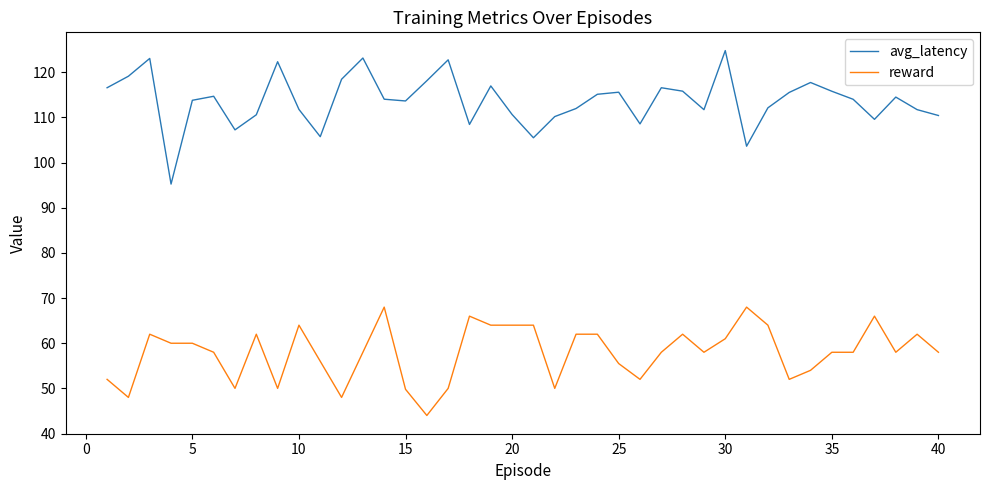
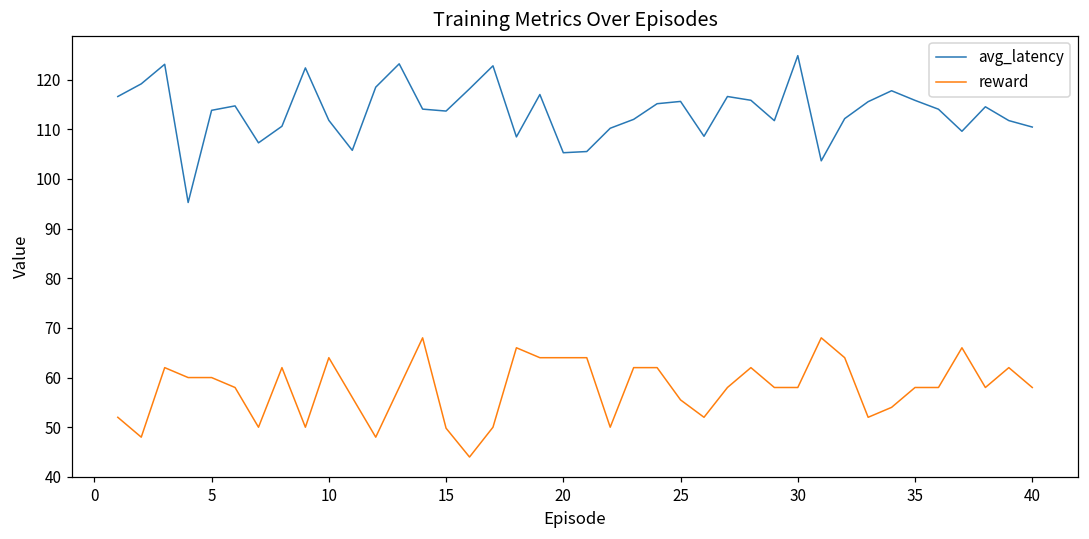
avg_latency, 20: 111 -> 105
reward, 30: 61 -> 58
